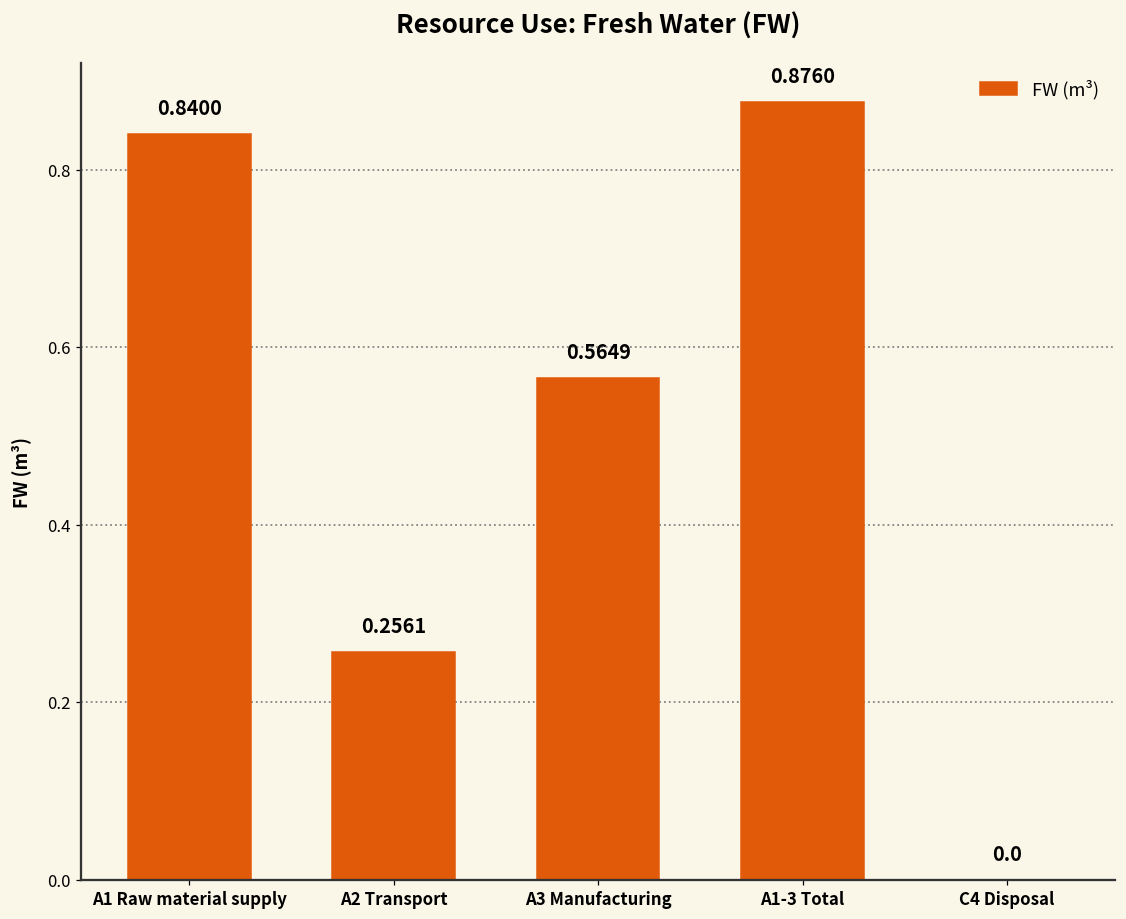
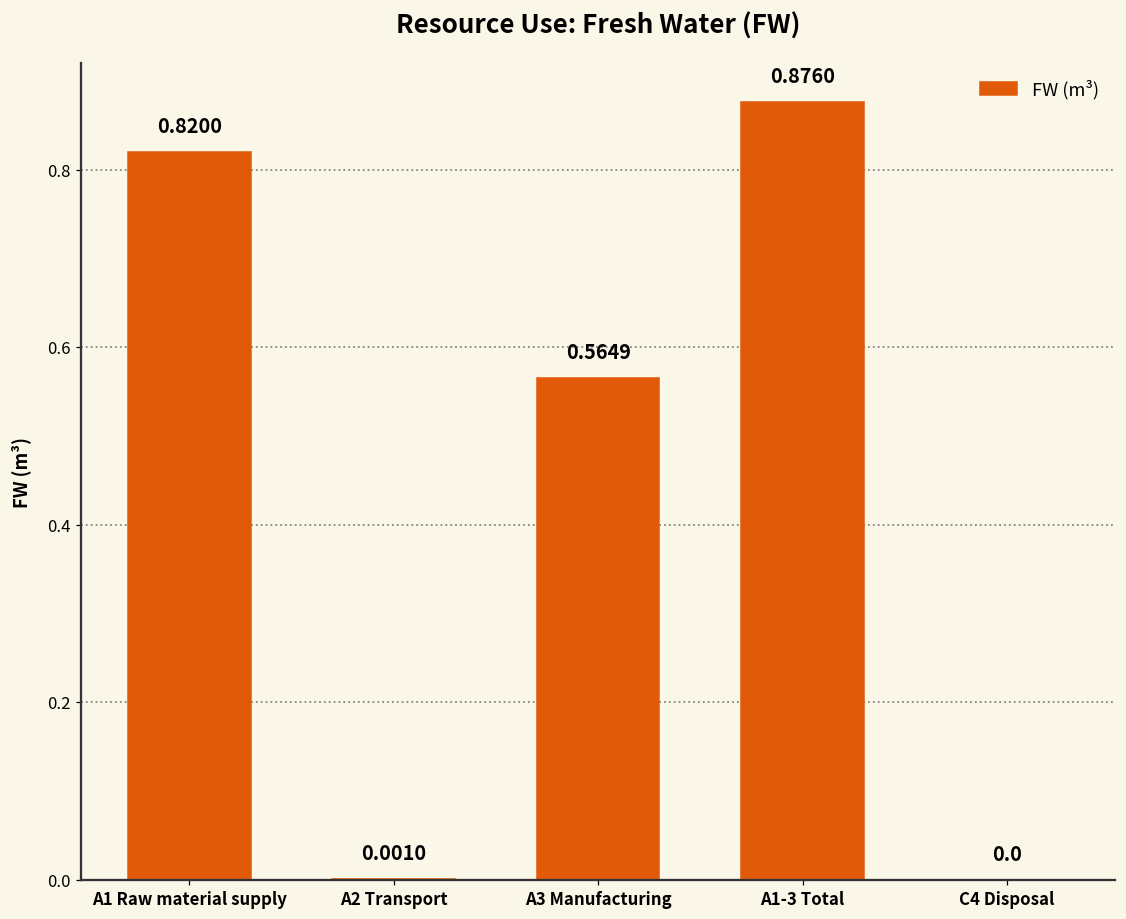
A1 Raw material supply: 0.8400 -> 0.8200
A2 Transport: 0.2561 -> 0.0010
